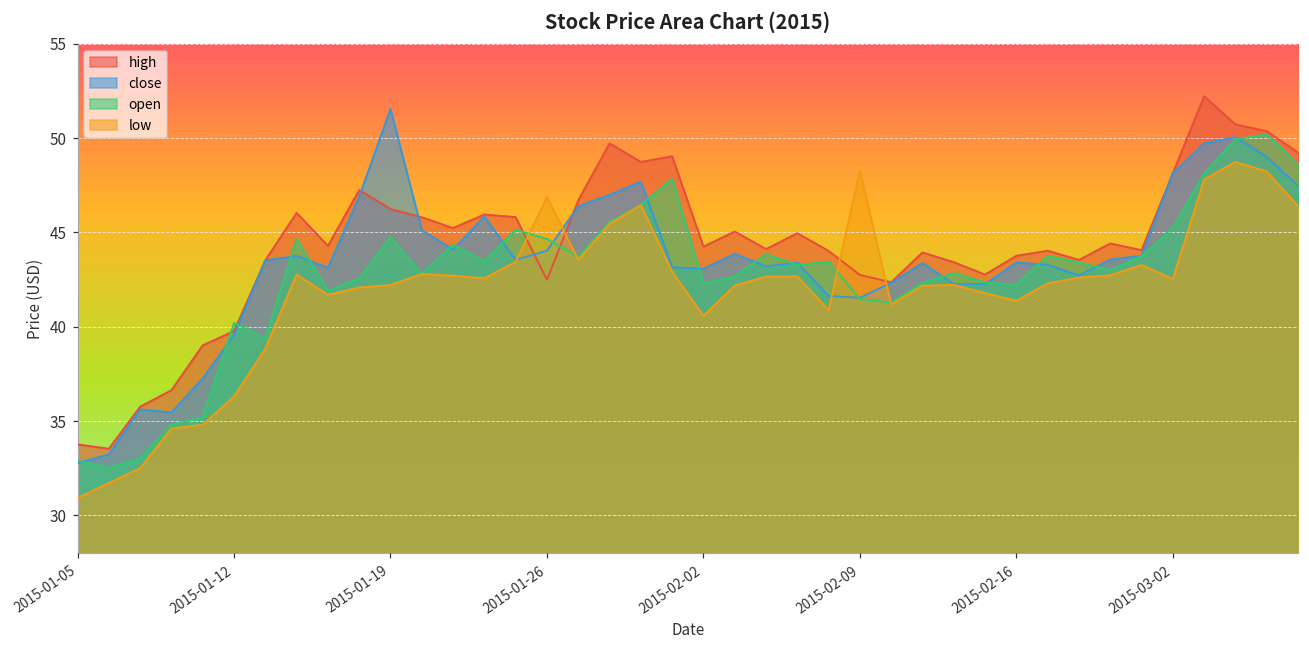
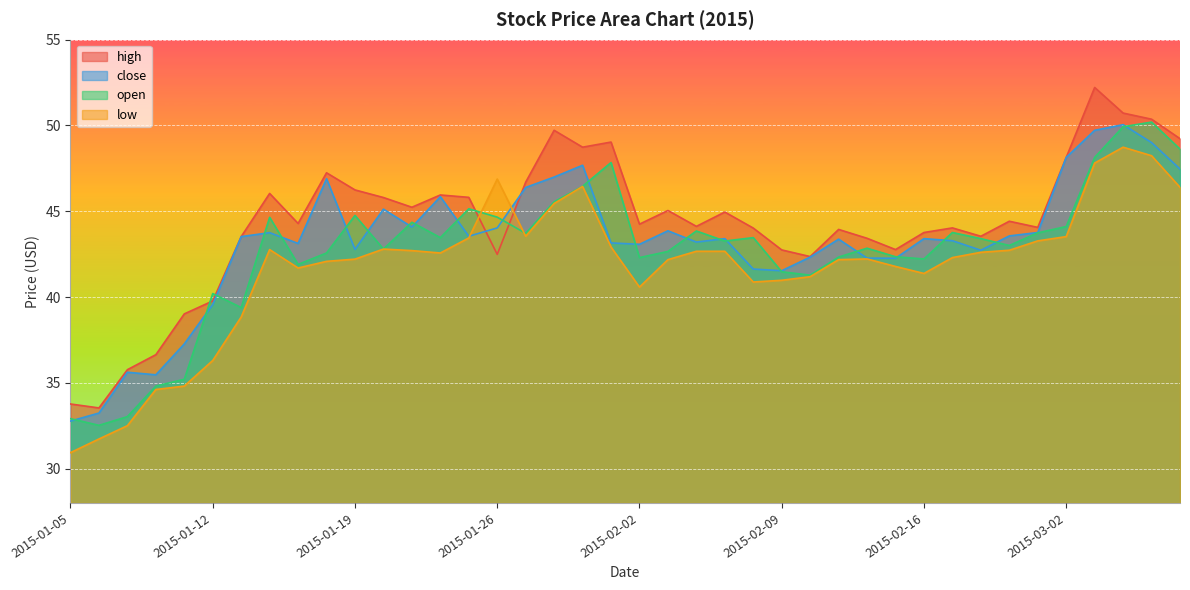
close, 2015-01-19: 51.5 -> 42.8
low, 2015-02-09: 48.3 -> 41.0
open, 2015-03-02: 45.3 -> 44.1
low, 2015-03-02: 42.5 -> 43.5
